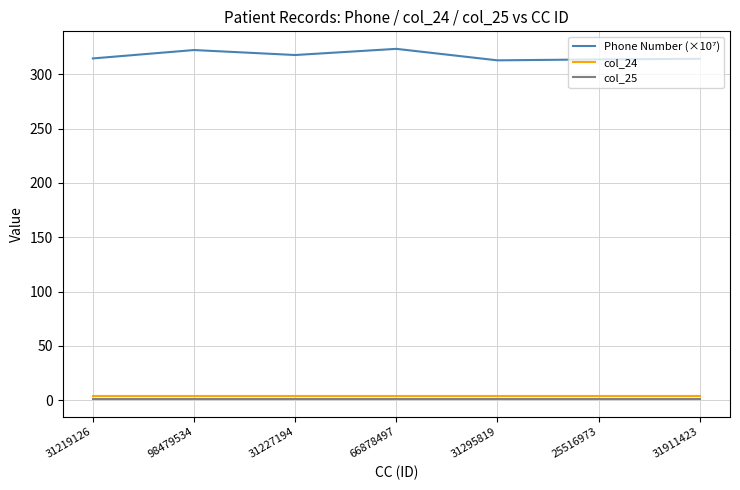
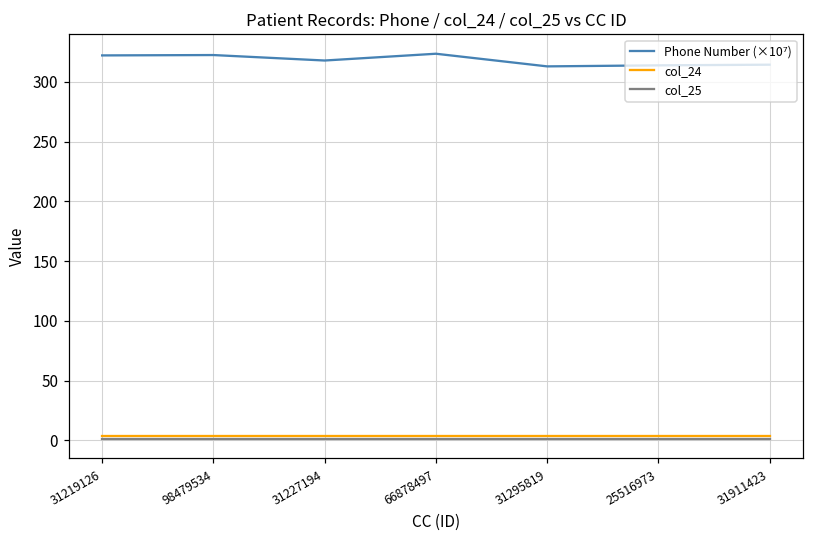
Phone Number (×10⁷), 31219126: 315 -> 322
